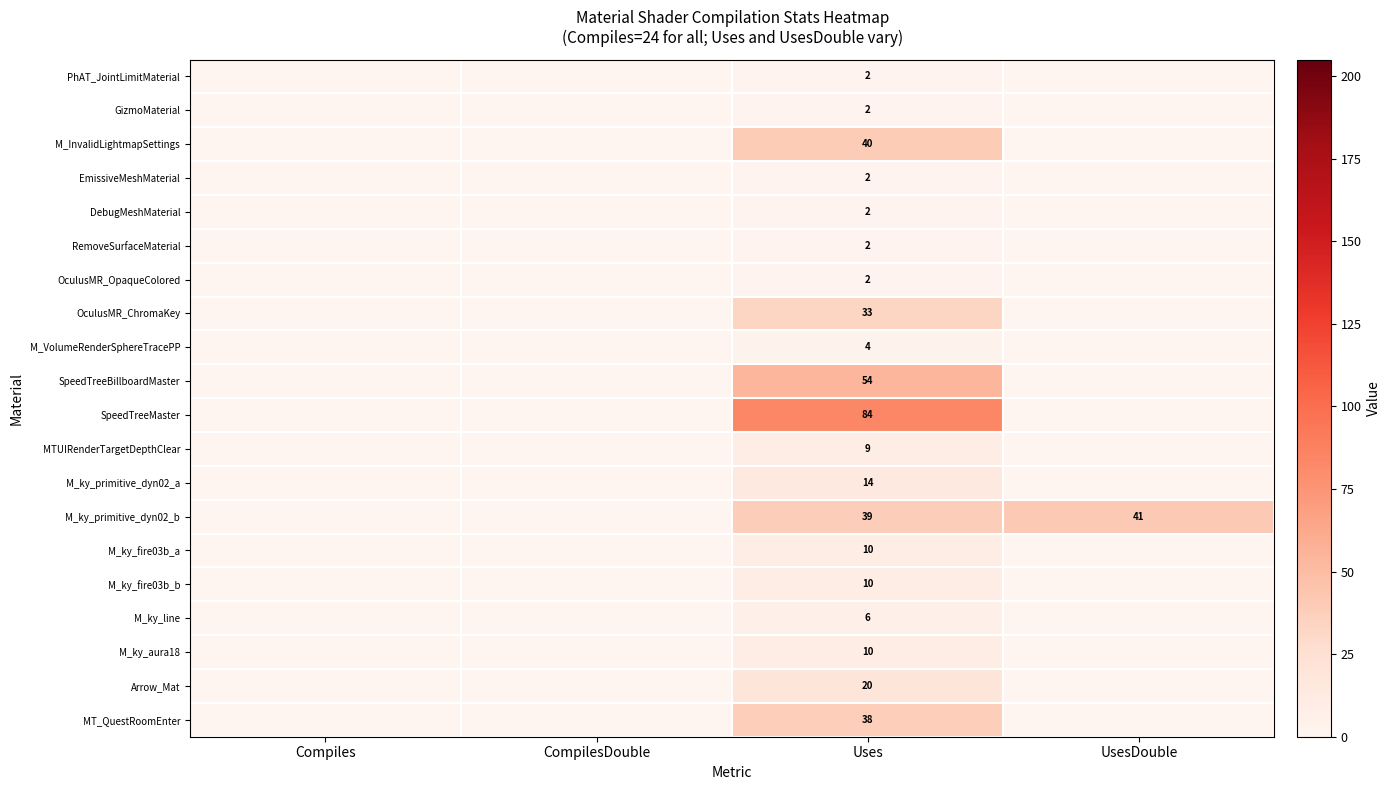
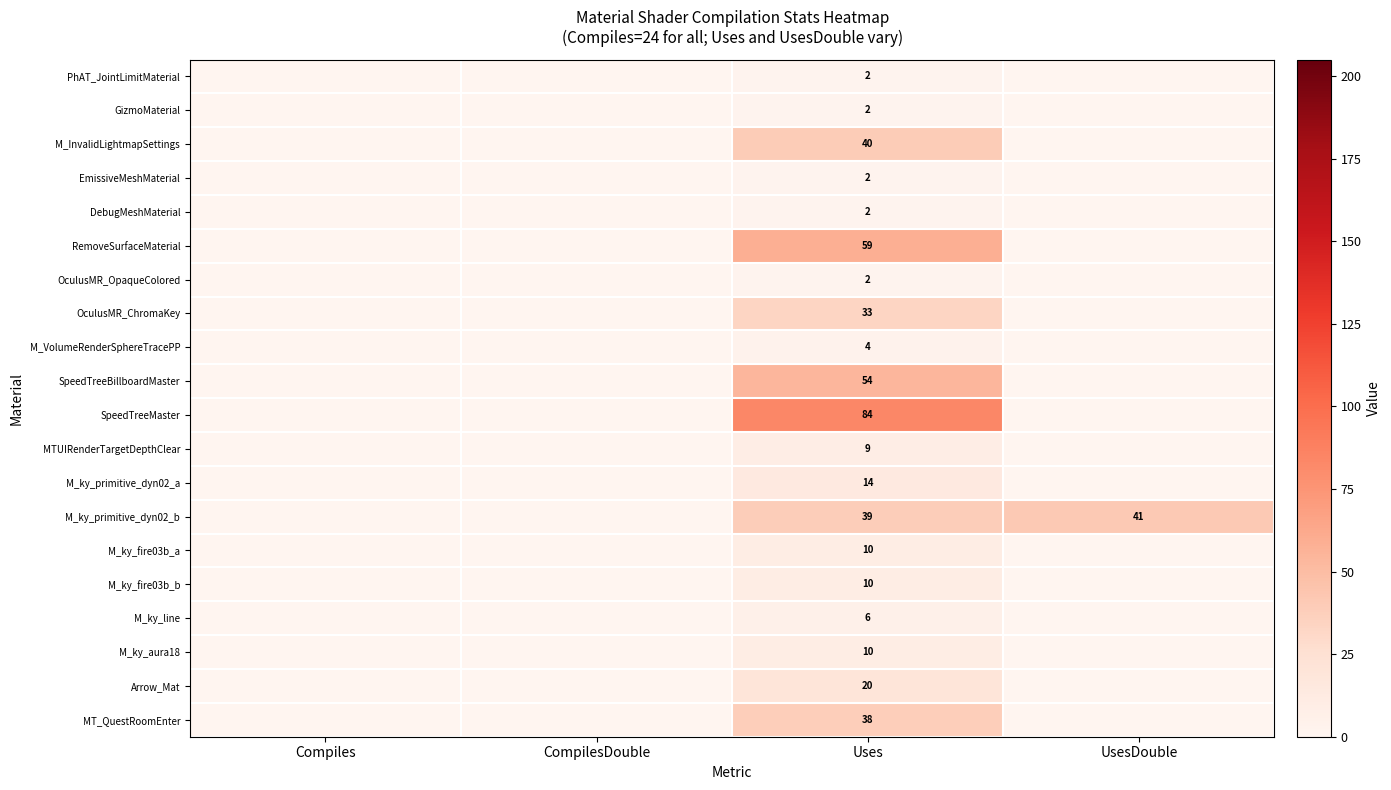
RemoveSurfaceMaterial, Uses: 2 -> 59
